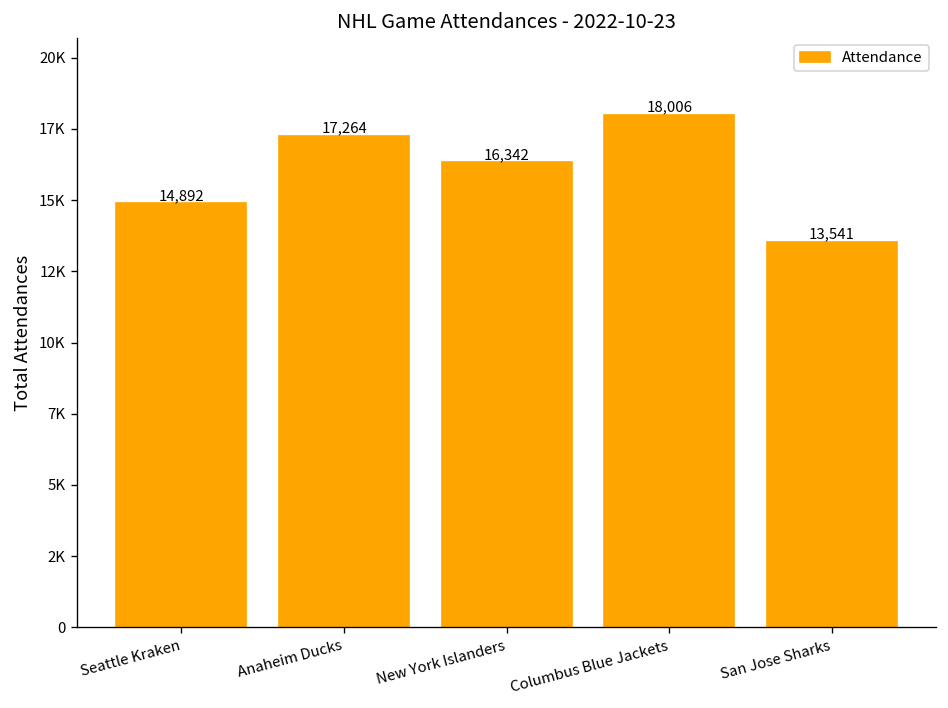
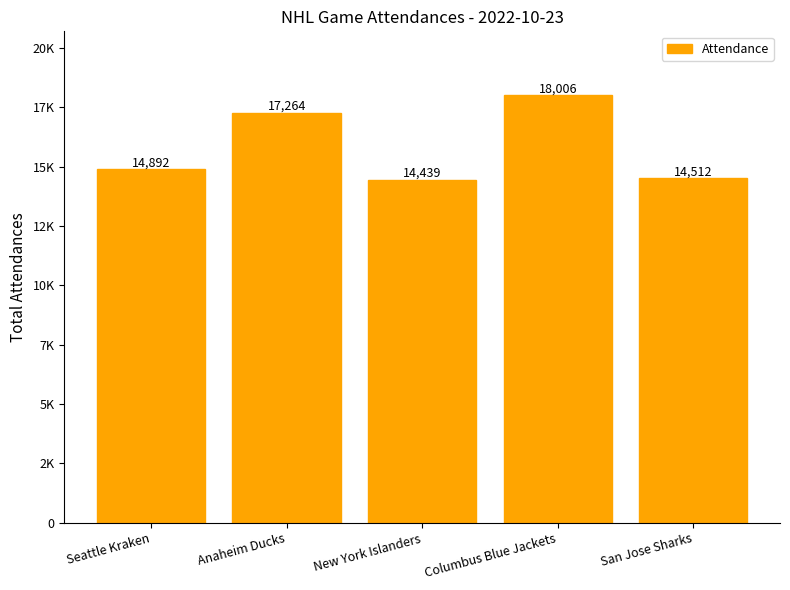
New York Islanders: 16,342 -> 14,439
San Jose Sharks: 13,541 -> 14,512
